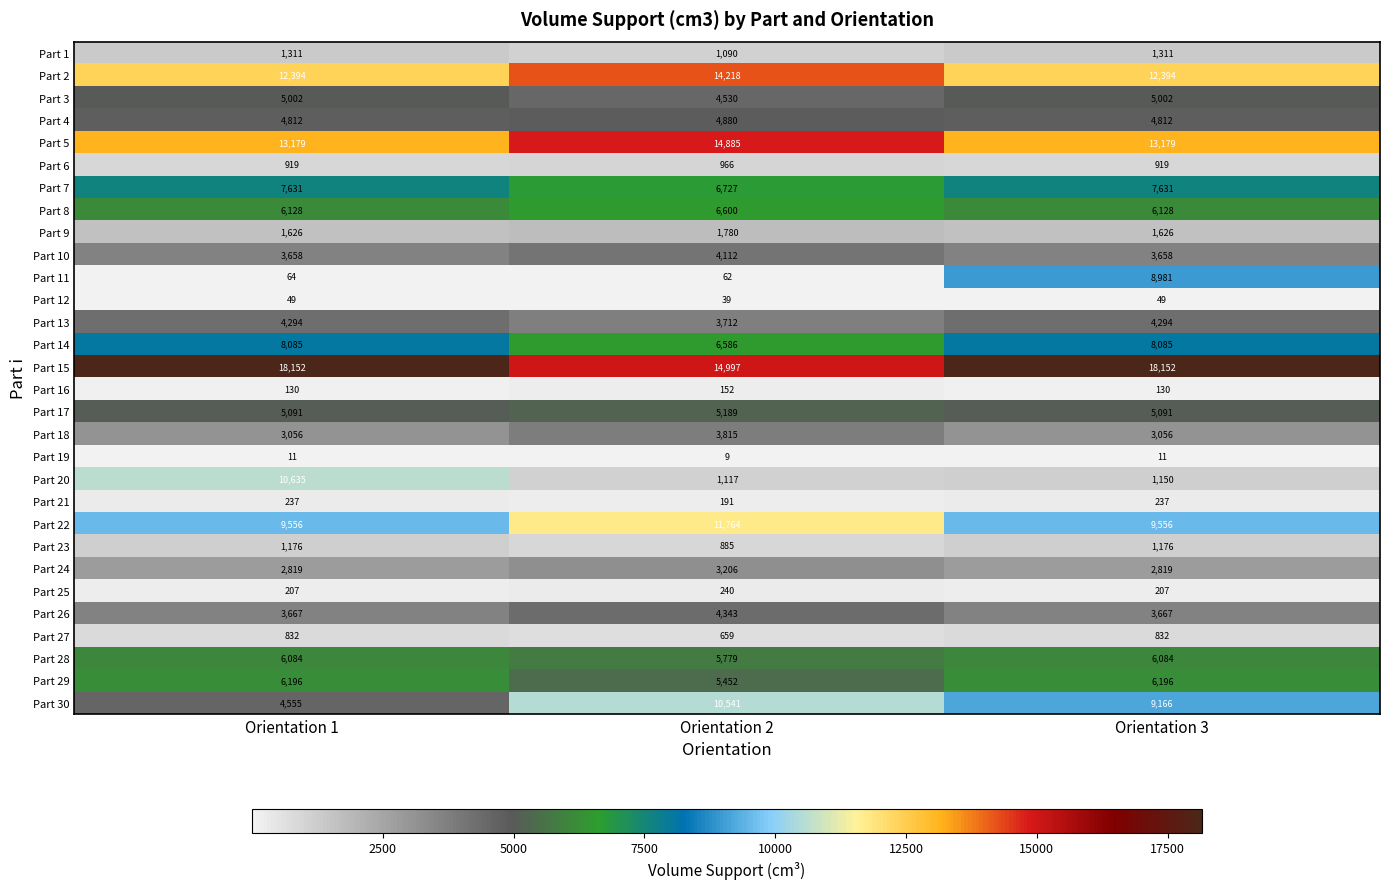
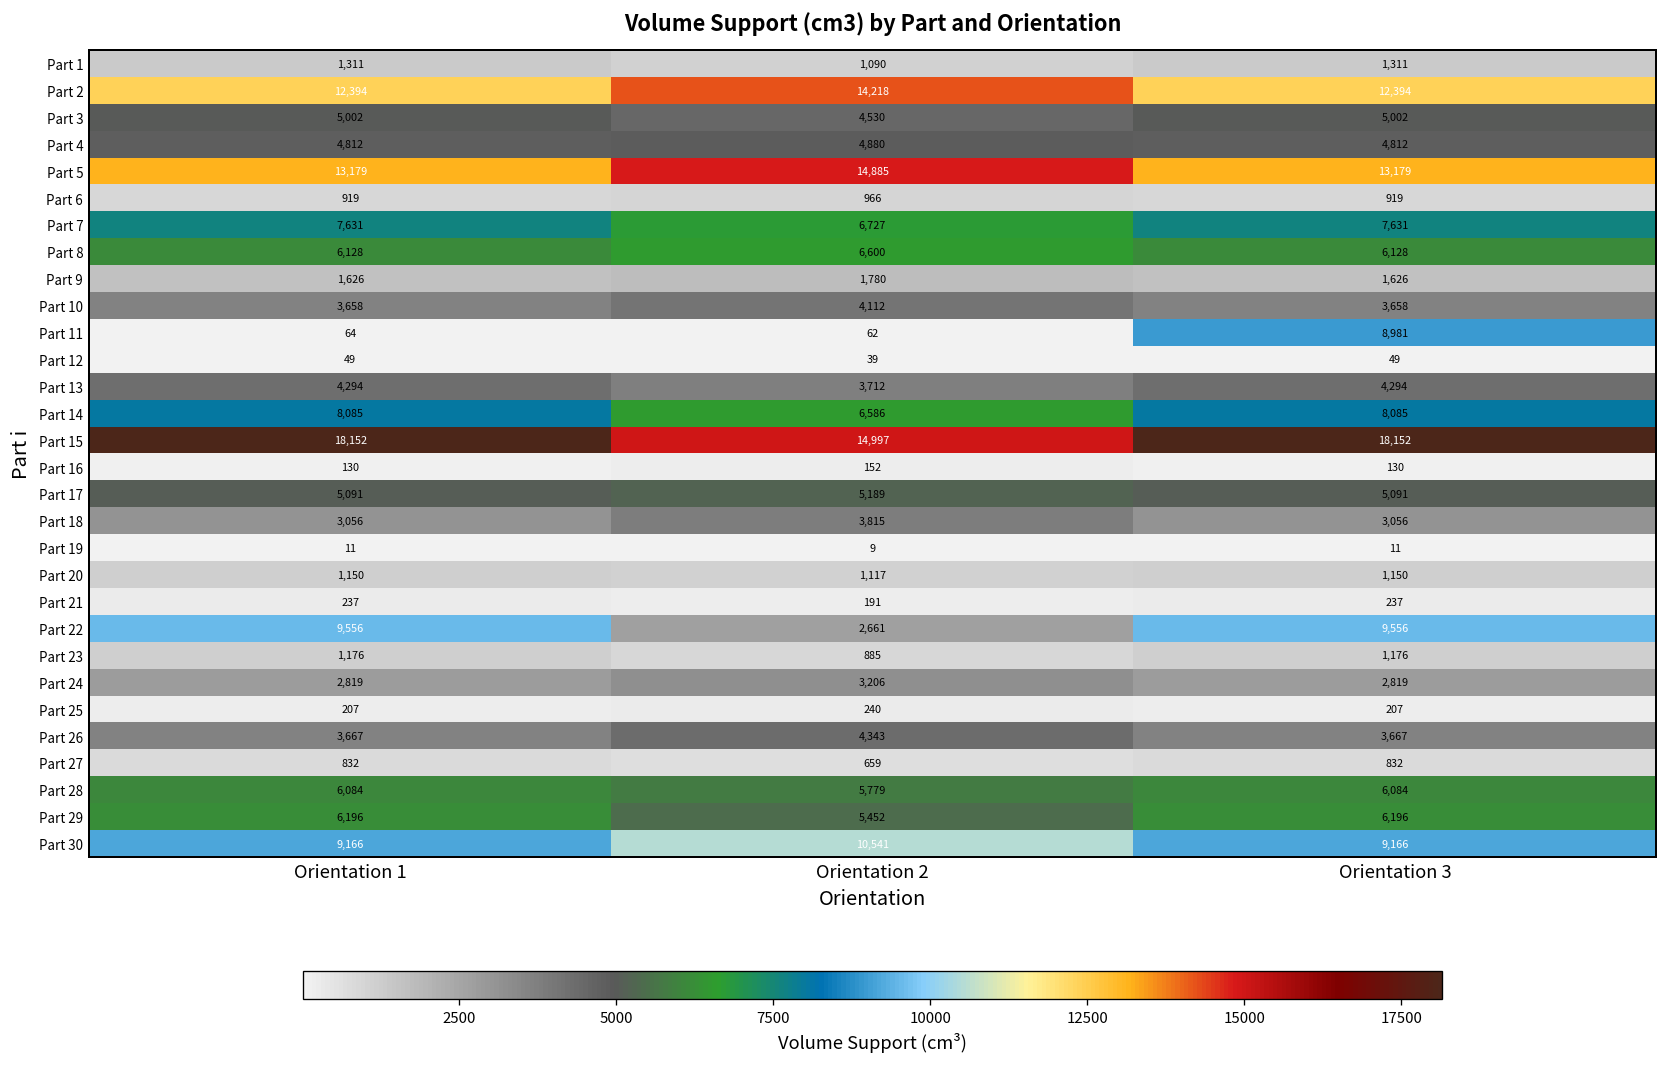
Part 20, Orientation 1: 10,635 -> 1,150
Part 22, Orientation 2: 11,764 -> 2,661
Part 30, Orientation 1: 4,555 -> 9,166
